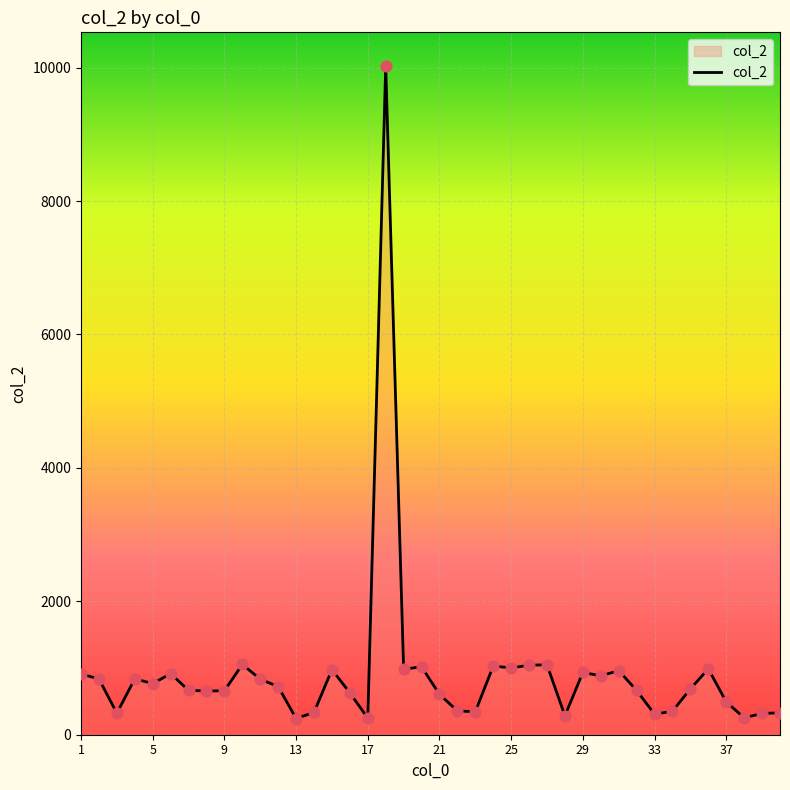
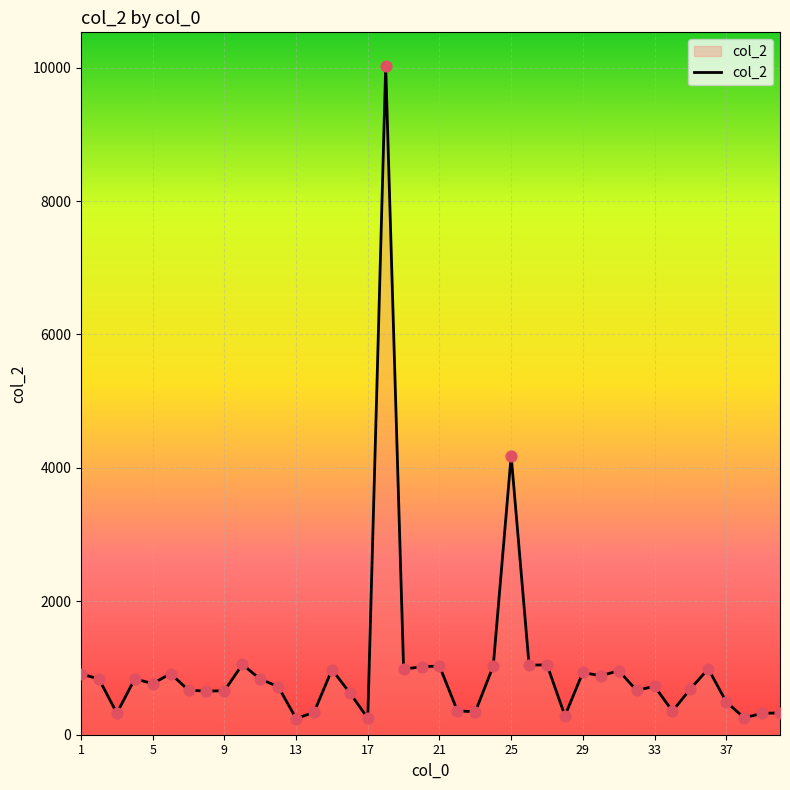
21: 600 -> 1000
25: 1000 -> 4200
33: 300 -> 700
